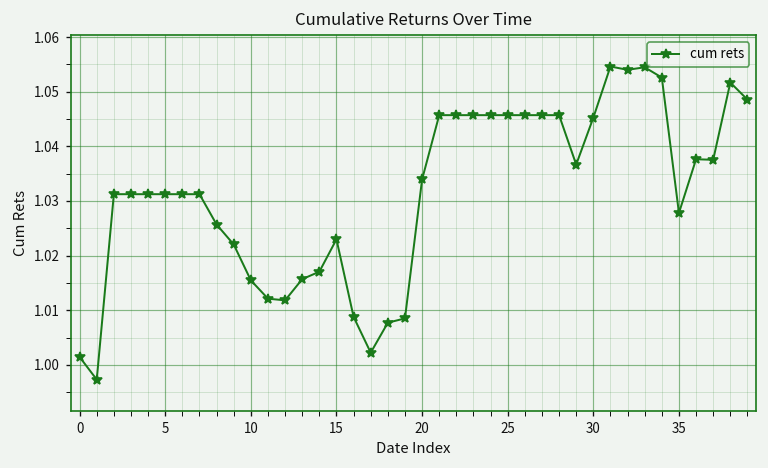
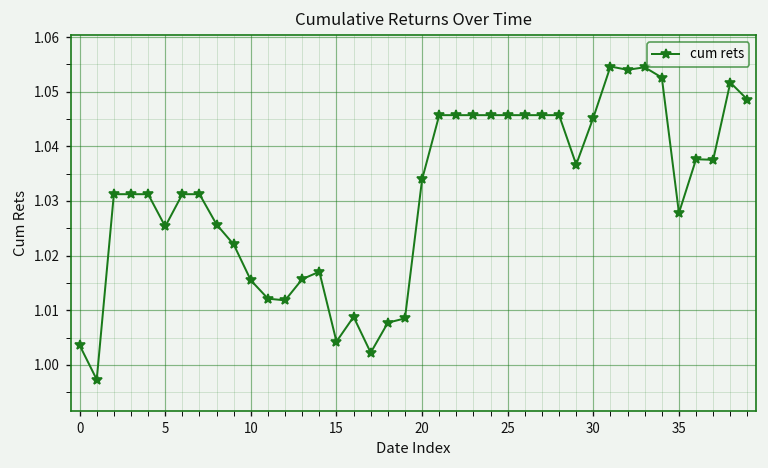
0: 1.001 -> 1.004
5: 1.031 -> 1.025
15: 1.023 -> 1.004
